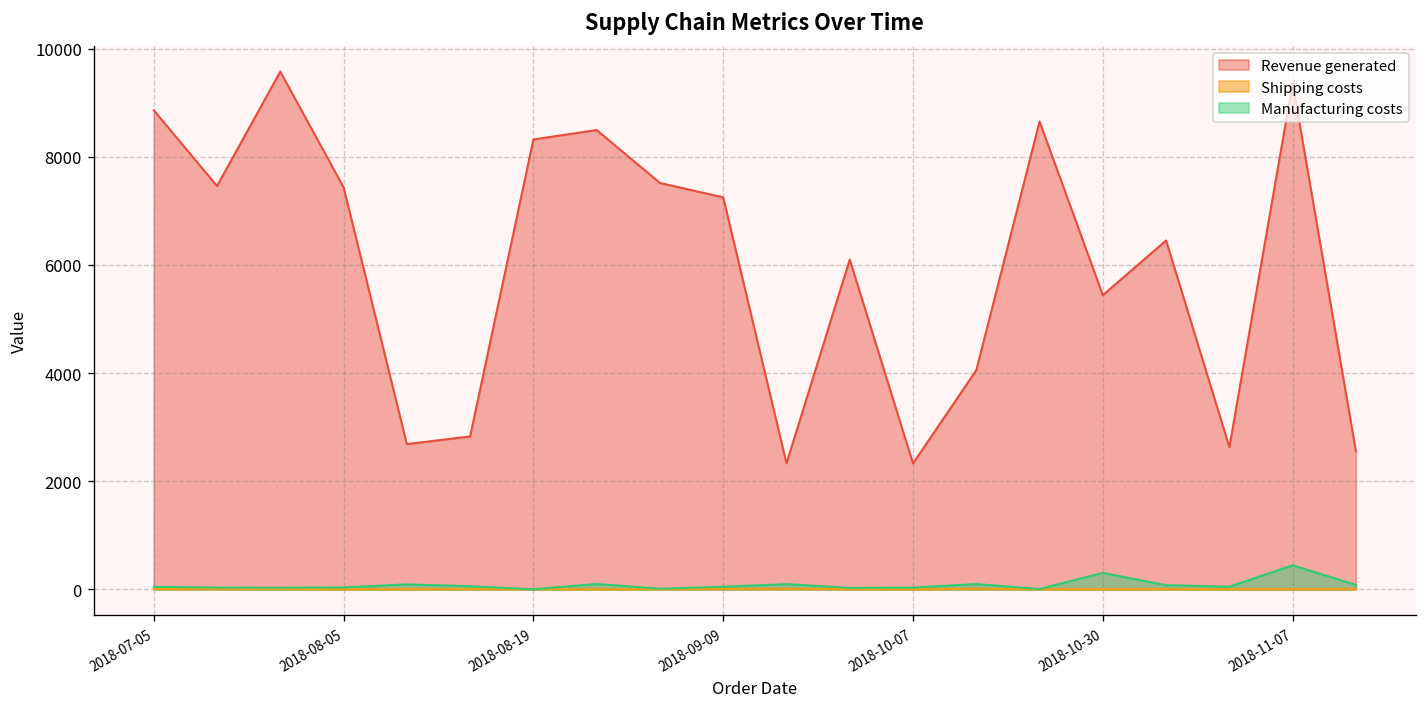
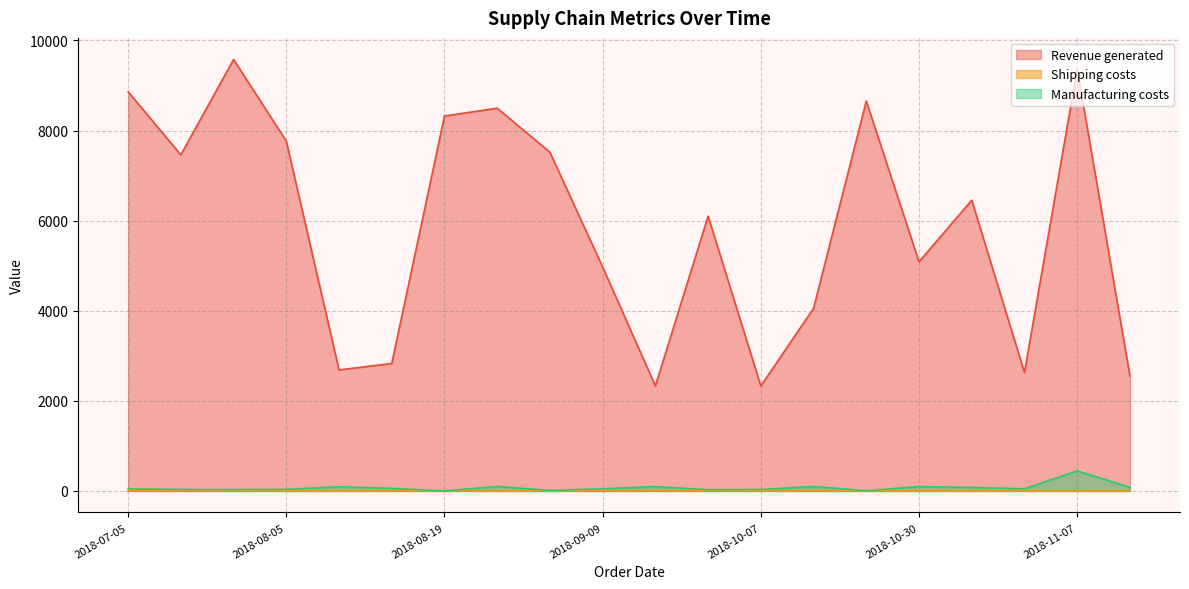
Revenue generated, 2018-08-05: 7400 -> 7800
Revenue generated, 2018-09-09: 7300 -> 5000
Revenue generated, 2018-10-30: 5400 -> 5100
Manufacturing costs, 2018-10-30: 300 -> 100
